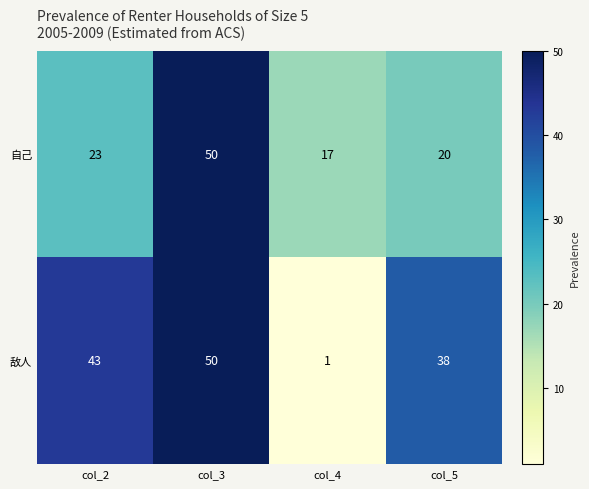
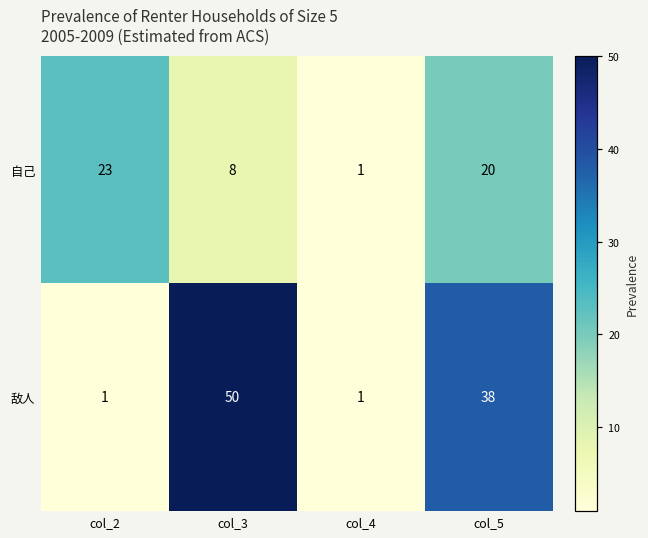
自己, col_3: 50 -> 8
自己, col_4: 17 -> 1
敌人, col_2: 43 -> 1
